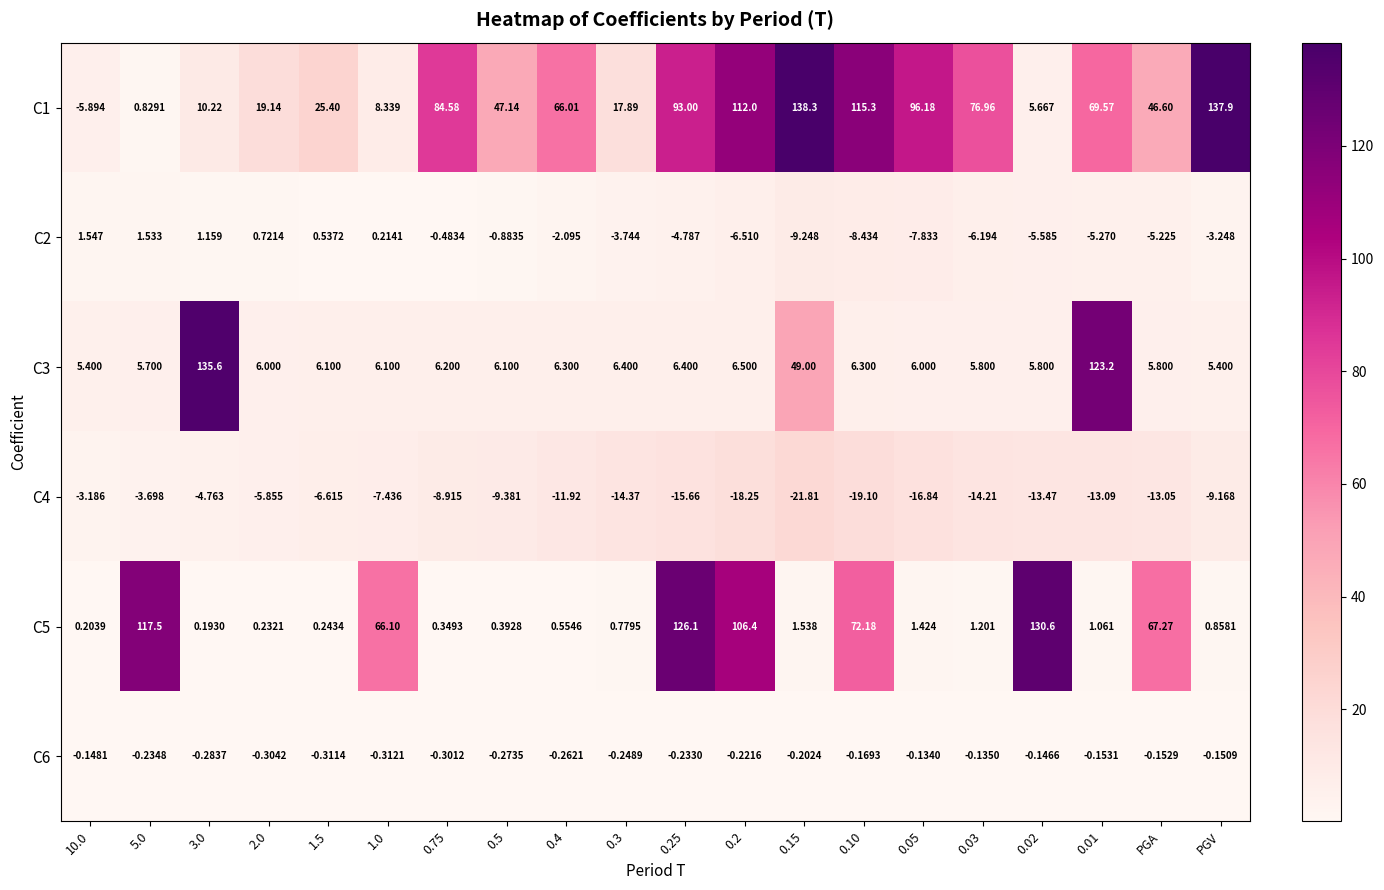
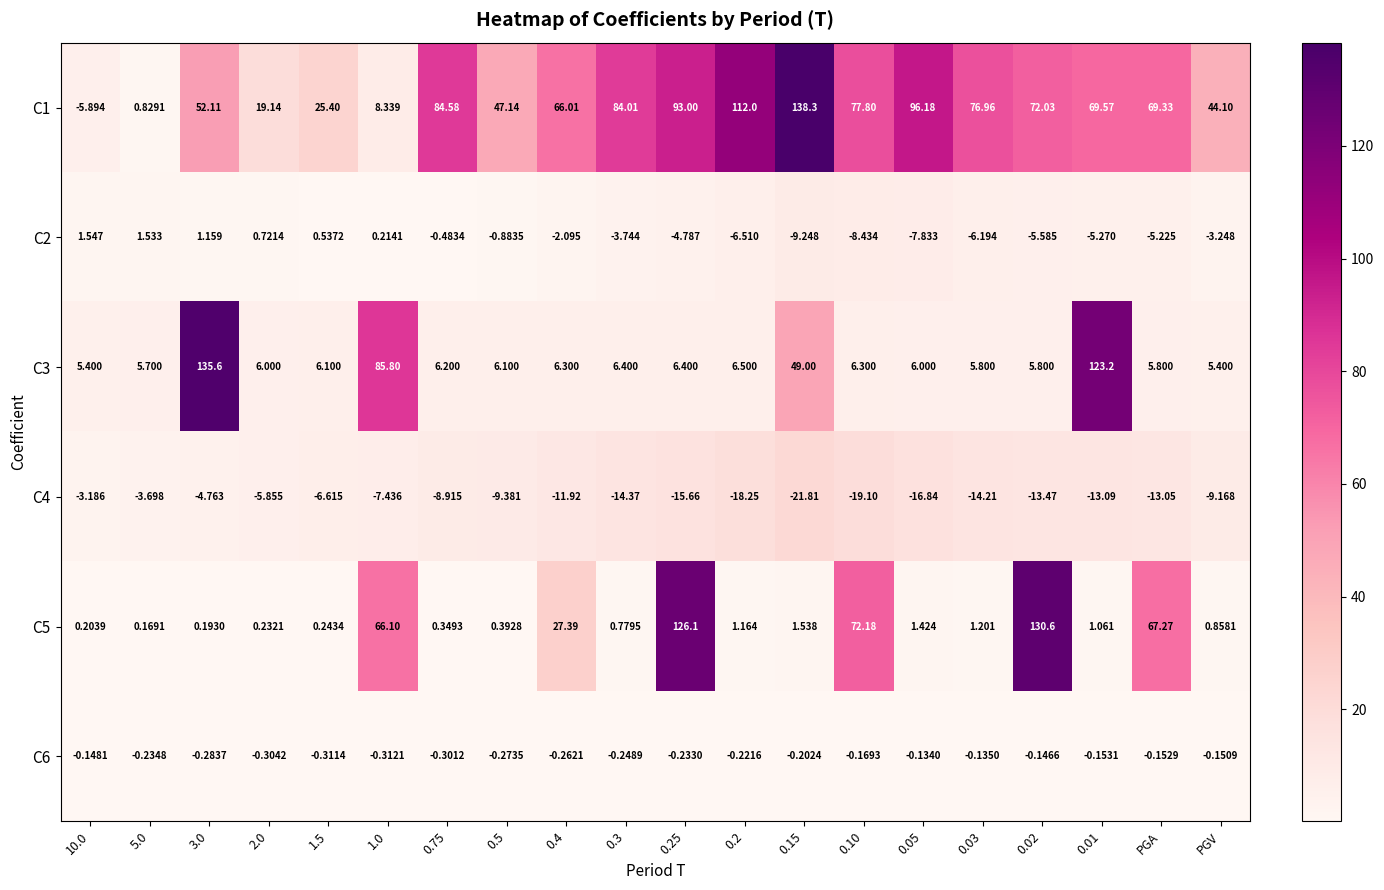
C1, 3.0: 10.22 -> 52.11
C1, 0.3: 17.89 -> 84.01
C1, 0.10: 115.3 -> 77.80
C1, 0.02: 5.667 -> 72.03
C1, PGA: 46.60 -> 69.33
C1, PGV: 137.9 -> 44.10
C3, 1.0: 6.100 -> 85.80
C5, 5.0: 117.5 -> 0.1691
C5, 0.4: 0.5546 -> 27.39
C5, 0.2: 106.4 -> 1.164
